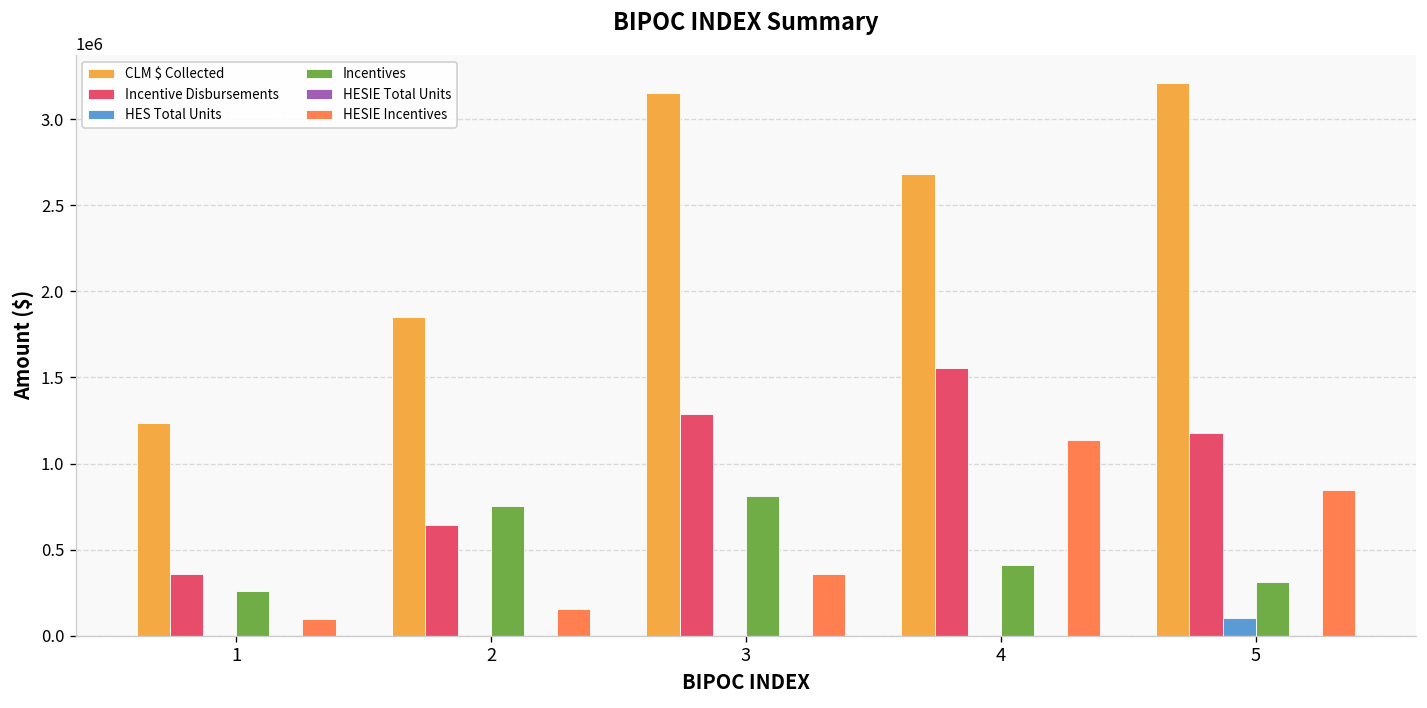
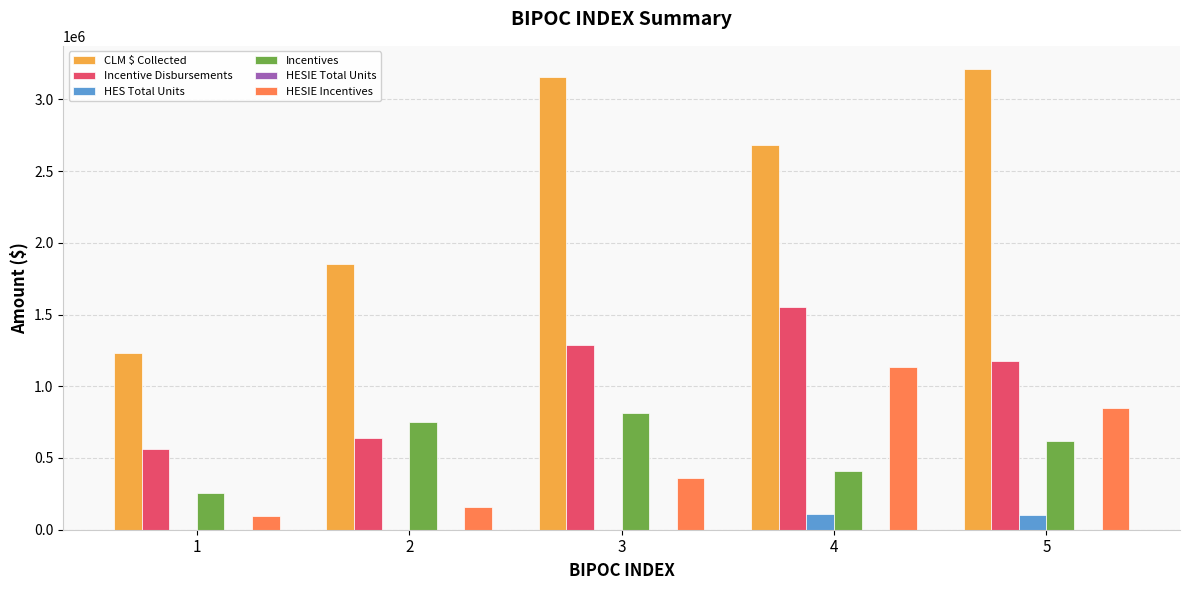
Incentive Disbursements, 1: 360000 -> 560000
HES Total Units, 4: 0 -> 110000
Incentives, 5: 310000 -> 620000
